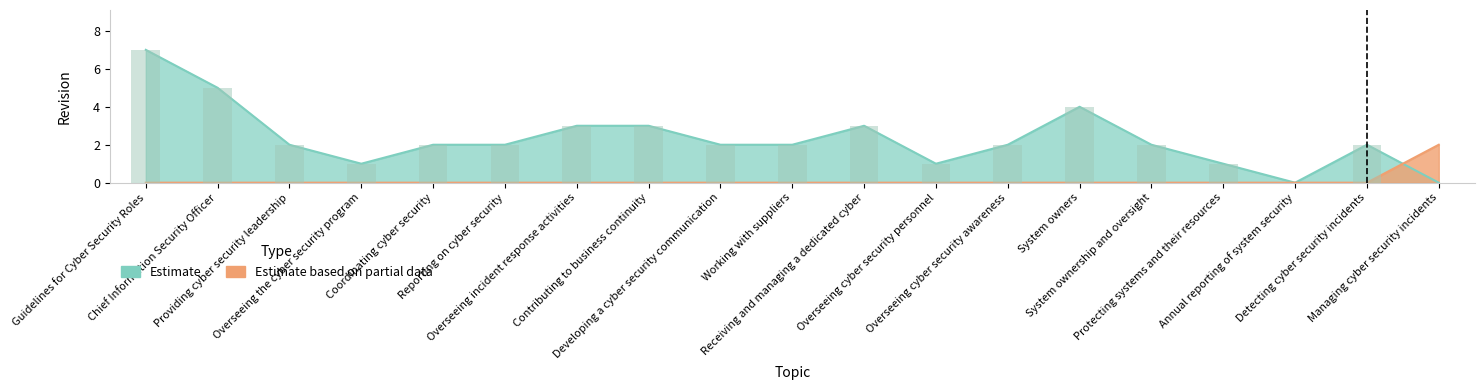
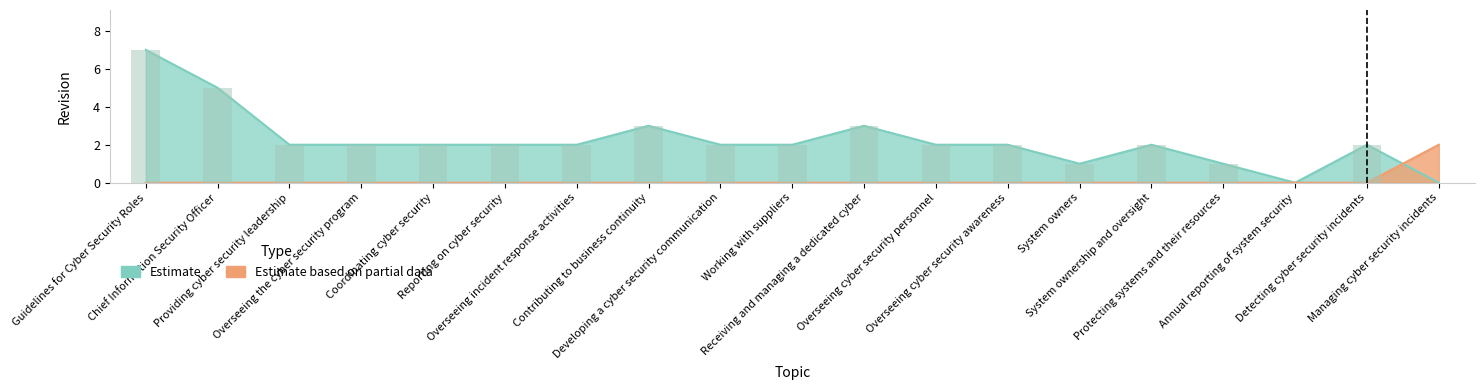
Estimate, Overseeing the cyber security program: 1 -> 2
Estimate, Overseeing incident response activities: 3 -> 2
Estimate, Overseeing cyber security personnel: 1 -> 2
Estimate, System owners: 4 -> 1
